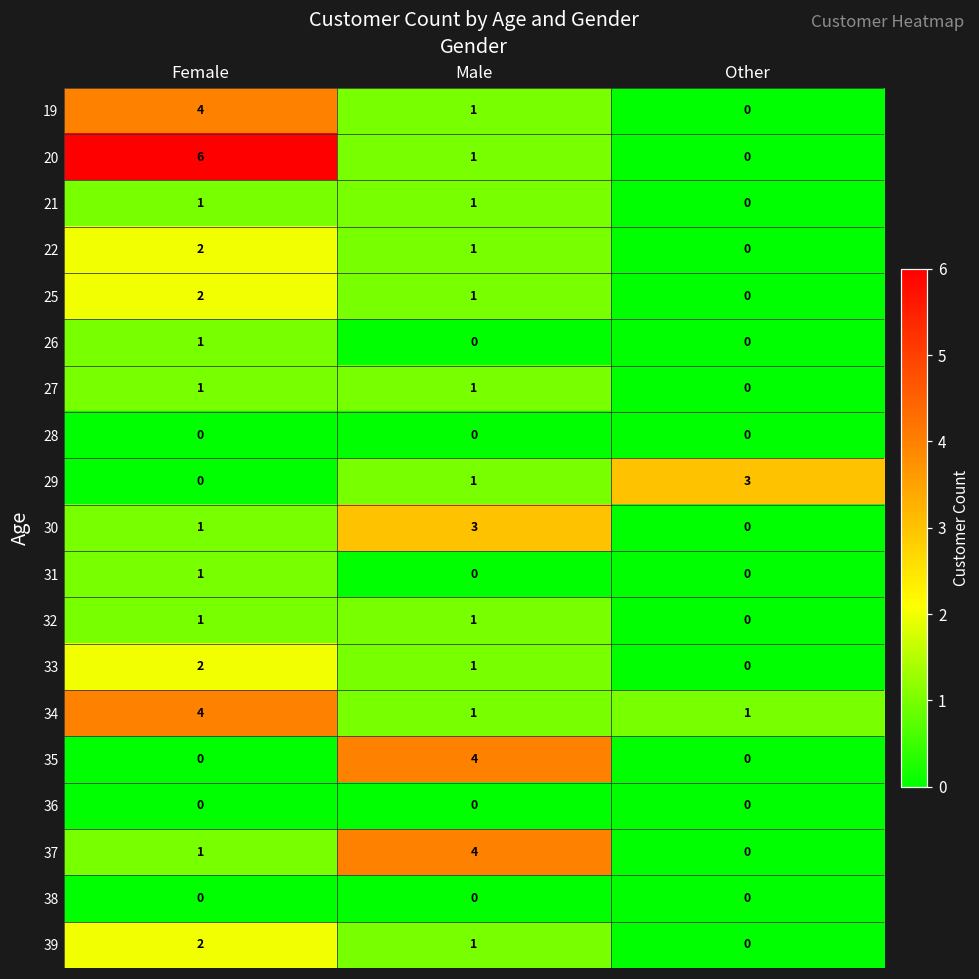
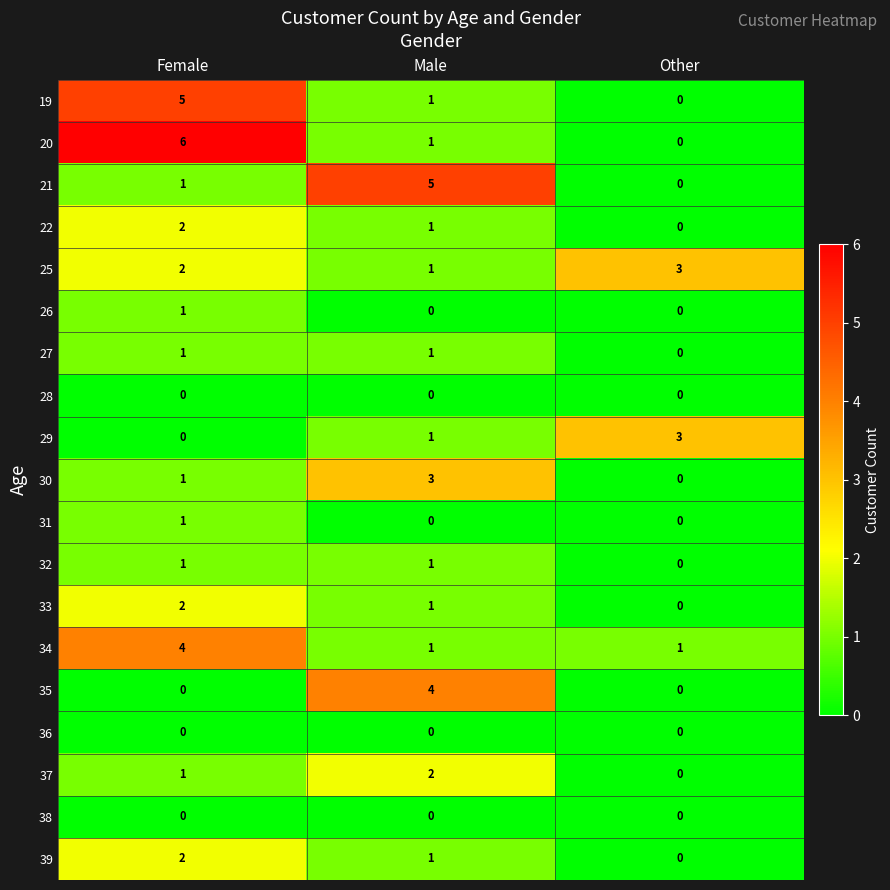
19, Female: 4 -> 5
21, Male: 1 -> 5
25, Other: 0 -> 3
37, Male: 4 -> 2
